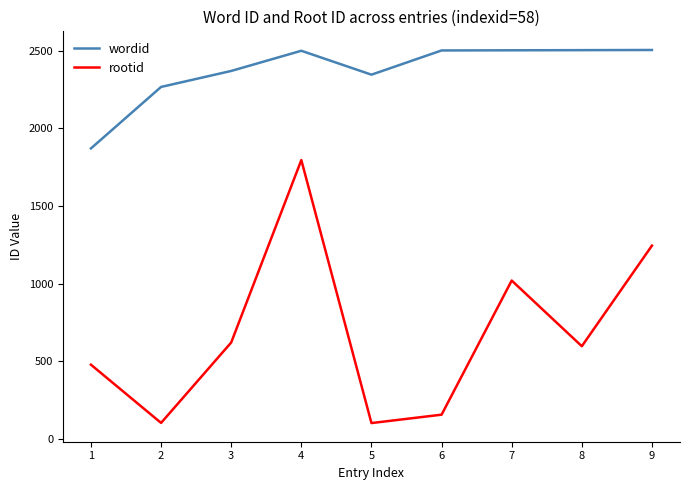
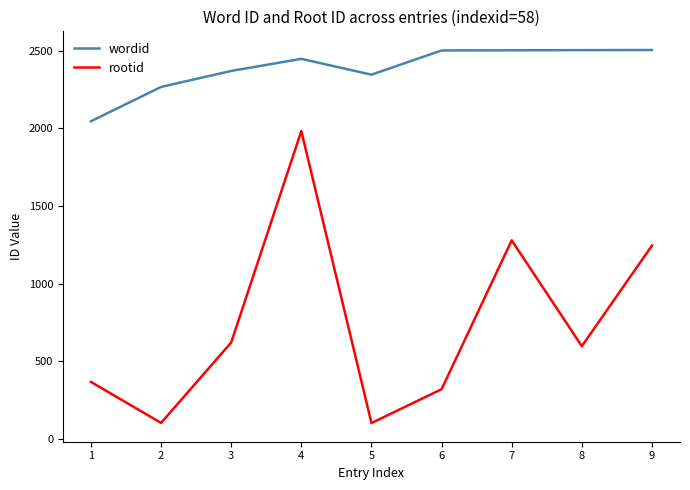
wordid, 1: 1870 -> 2050
rootid, 1: 480 -> 370
wordid, 4: 2500 -> 2450
rootid, 4: 1800 -> 1980
rootid, 6: 160 -> 320
rootid, 7: 1020 -> 1280
